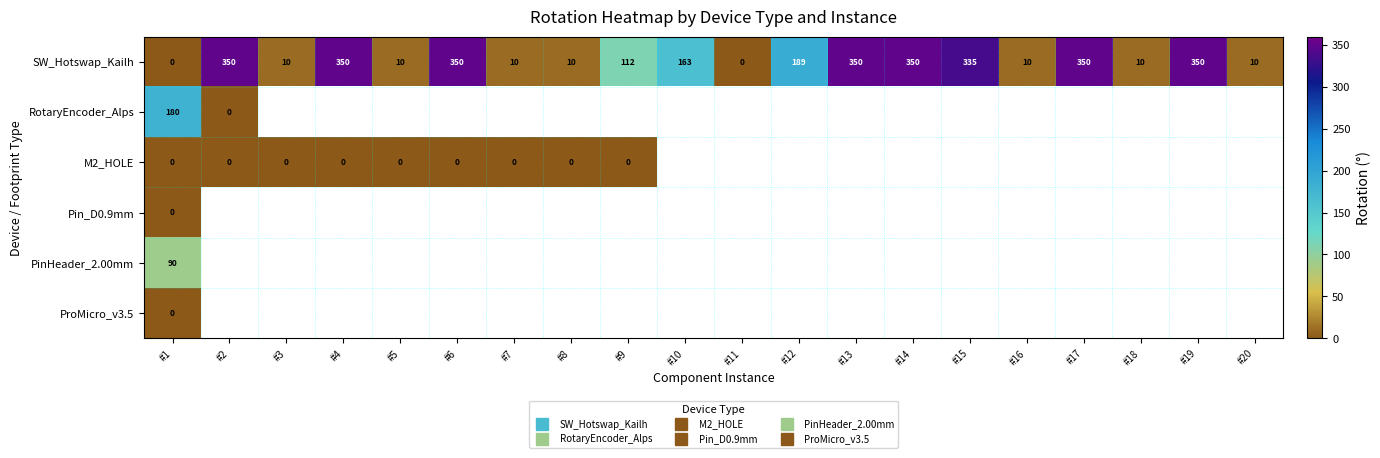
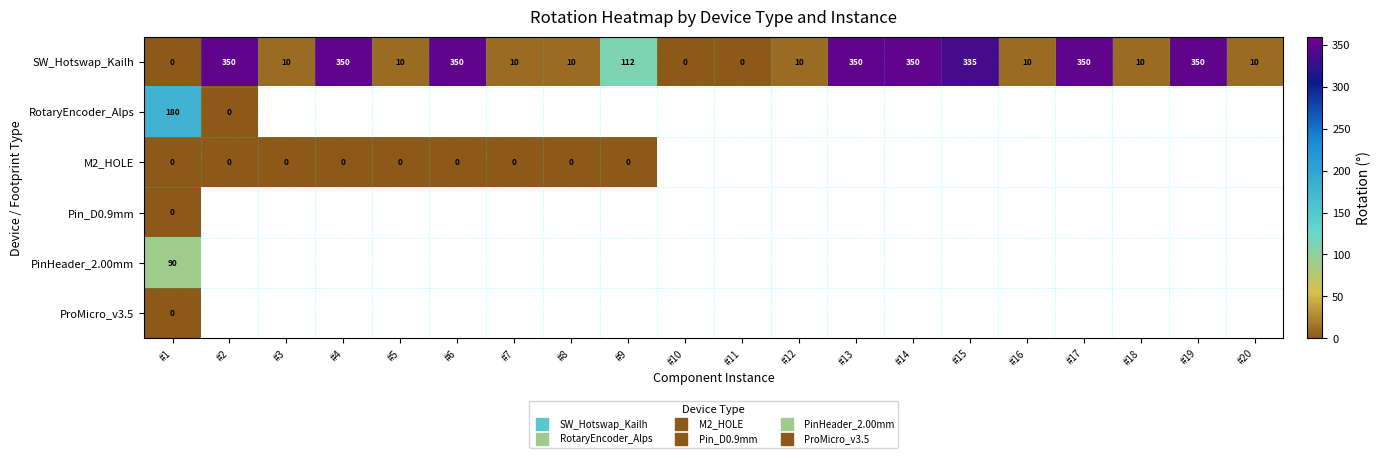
SW_Hotswap_Kailh, #10: 163 -> 0
SW_Hotswap_Kailh, #12: 189 -> 10
